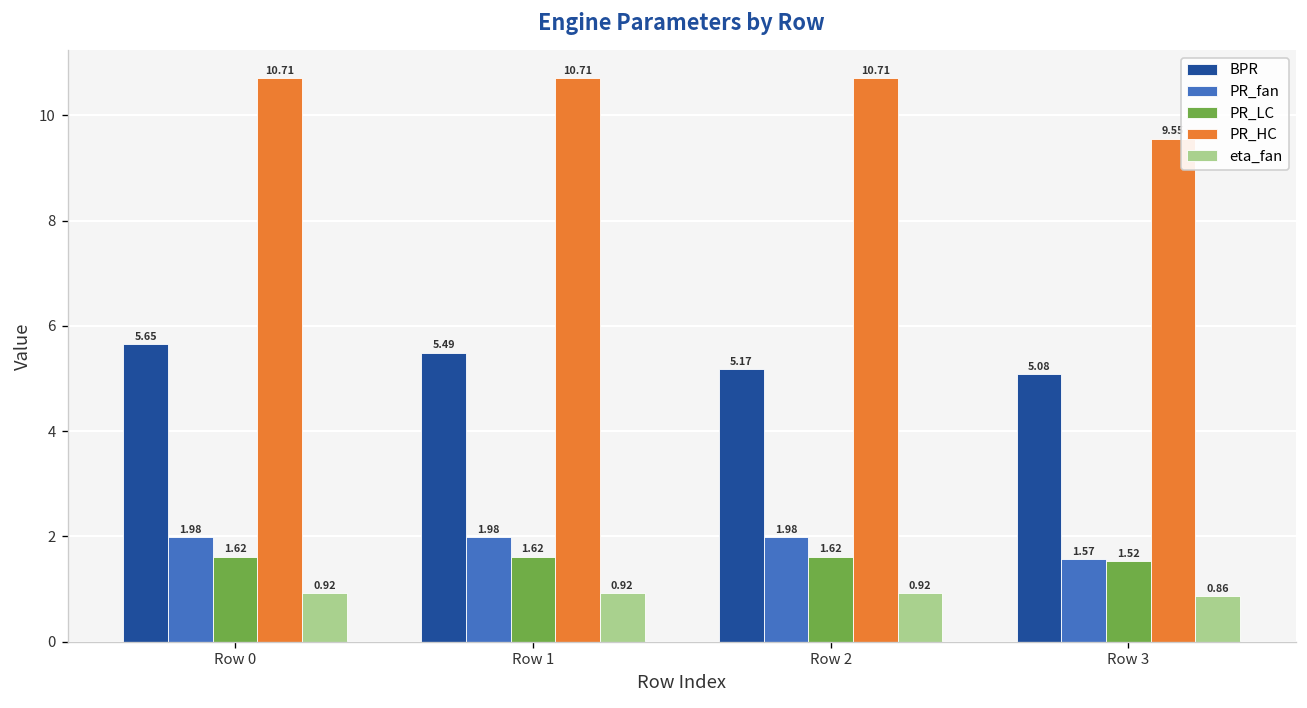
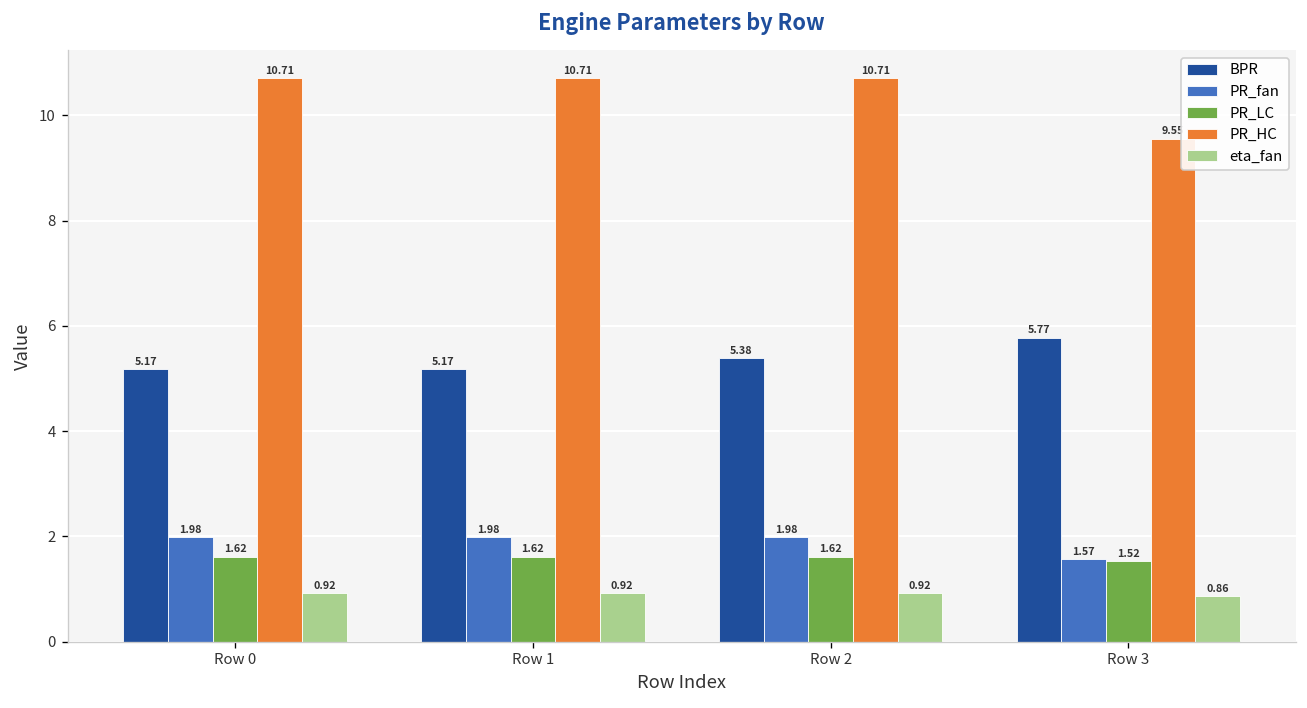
BPR, Row 0: 5.65 -> 5.17
BPR, Row 1: 5.49 -> 5.17
BPR, Row 2: 5.17 -> 5.38
BPR, Row 3: 5.08 -> 5.77
